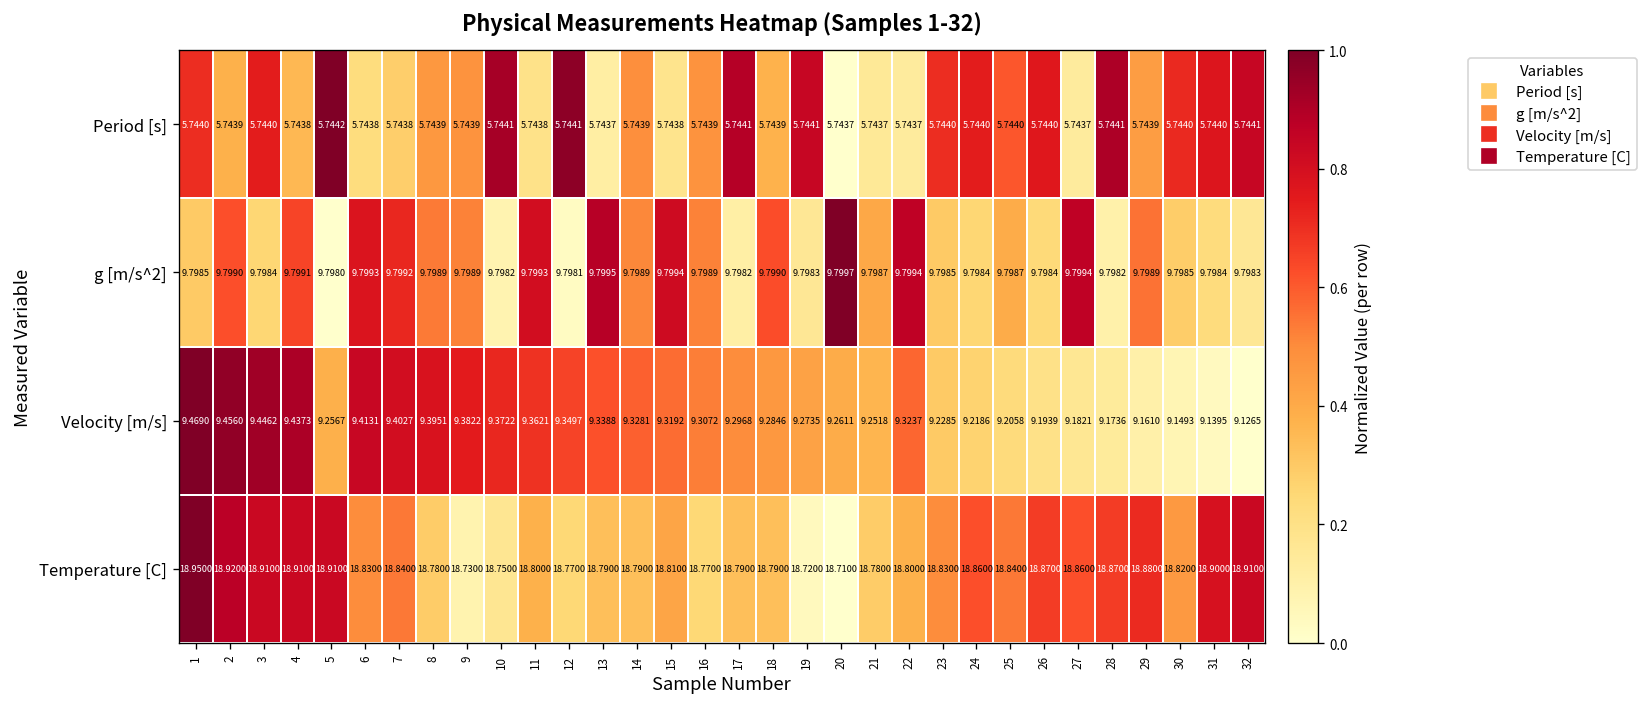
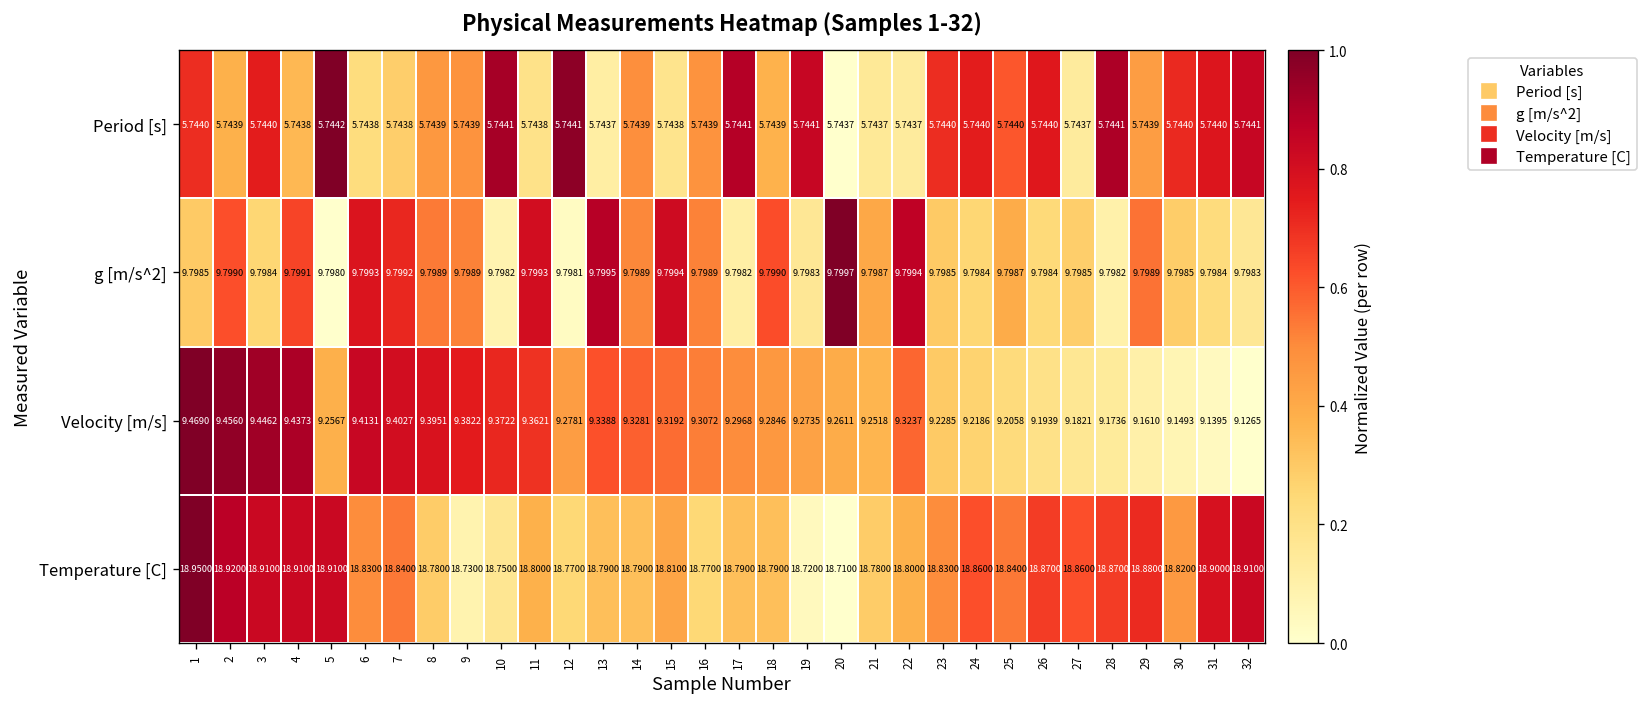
g [m/s^2], 27: 9.7994 -> 9.7985
Velocity [m/s], 12: 9.3497 -> 9.2781
